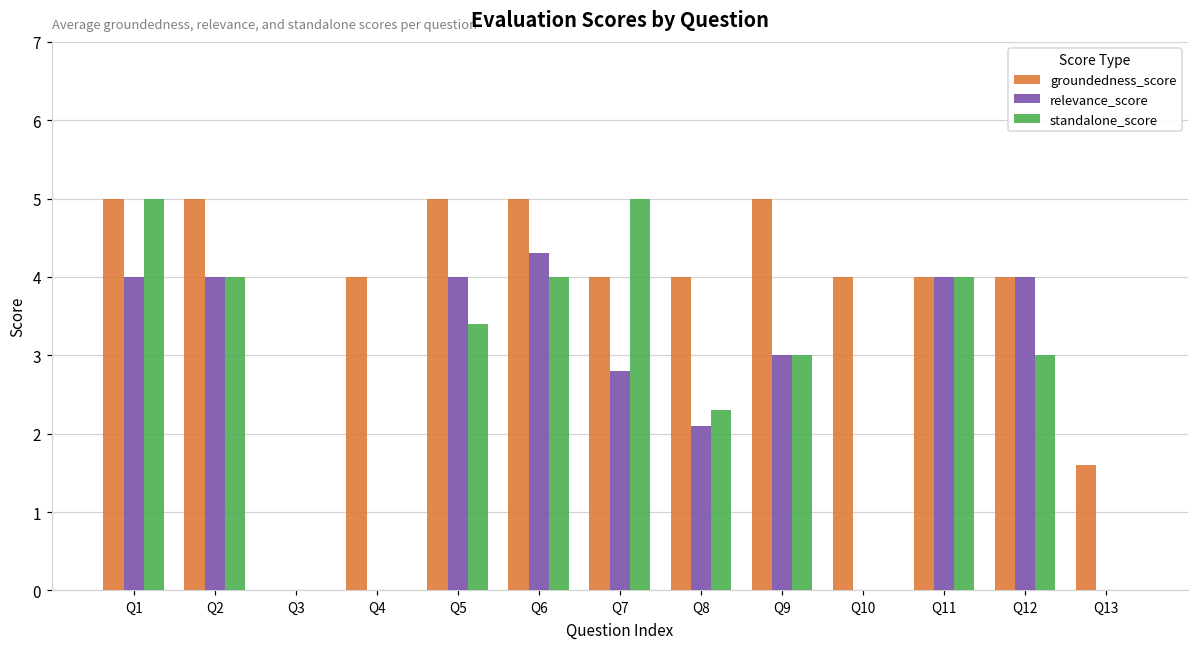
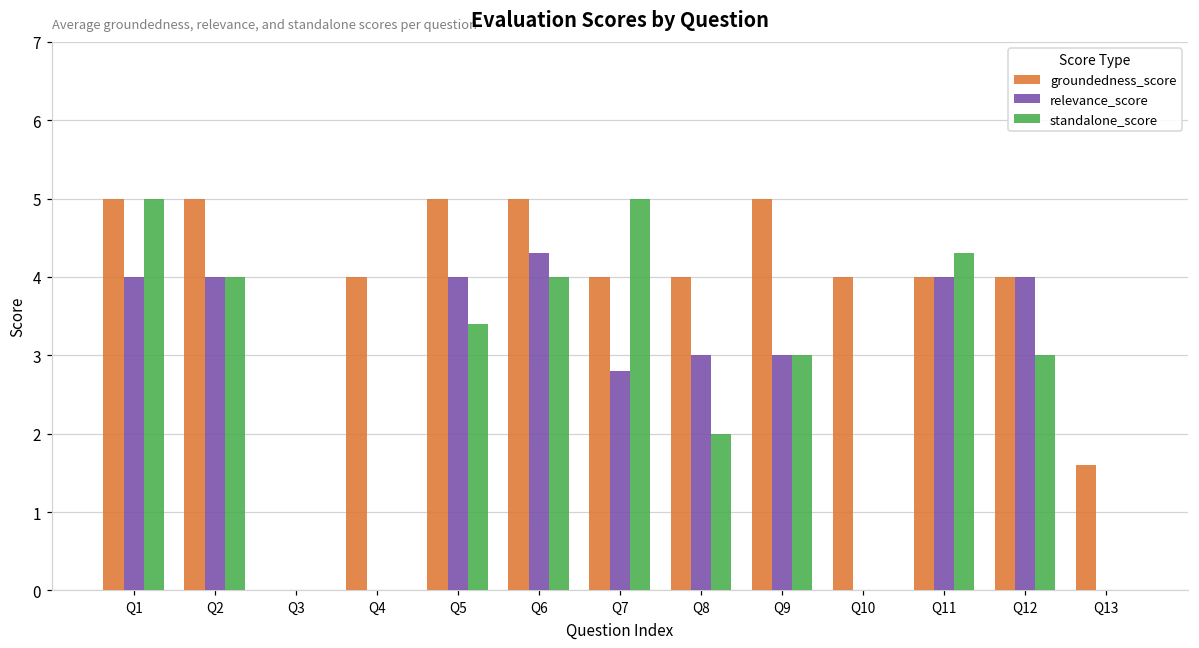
relevance_score, Q8: 2.1 -> 3.0
standalone_score, Q8: 2.3 -> 2.0
standalone_score, Q11: 4.0 -> 4.3
